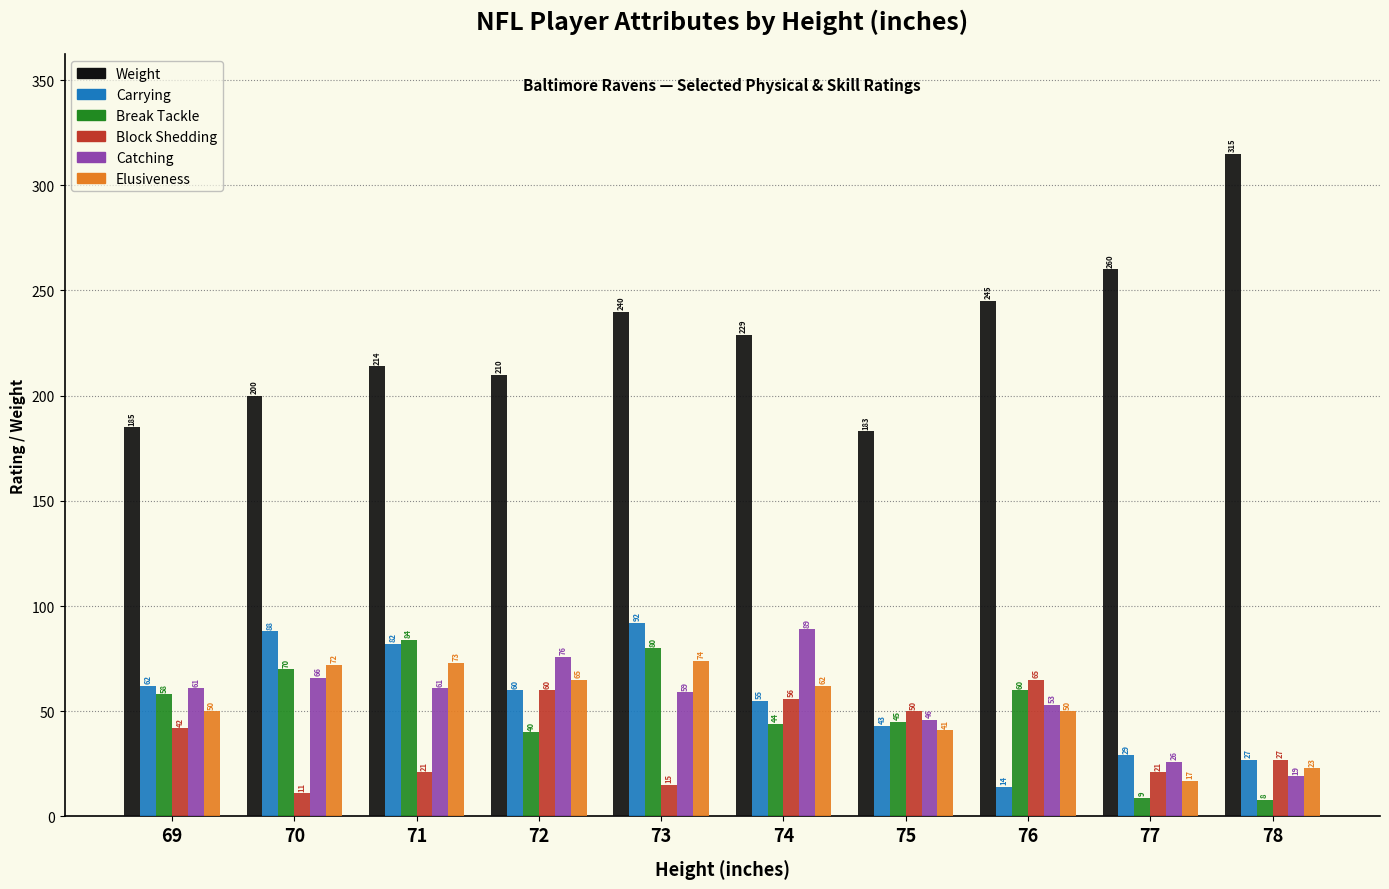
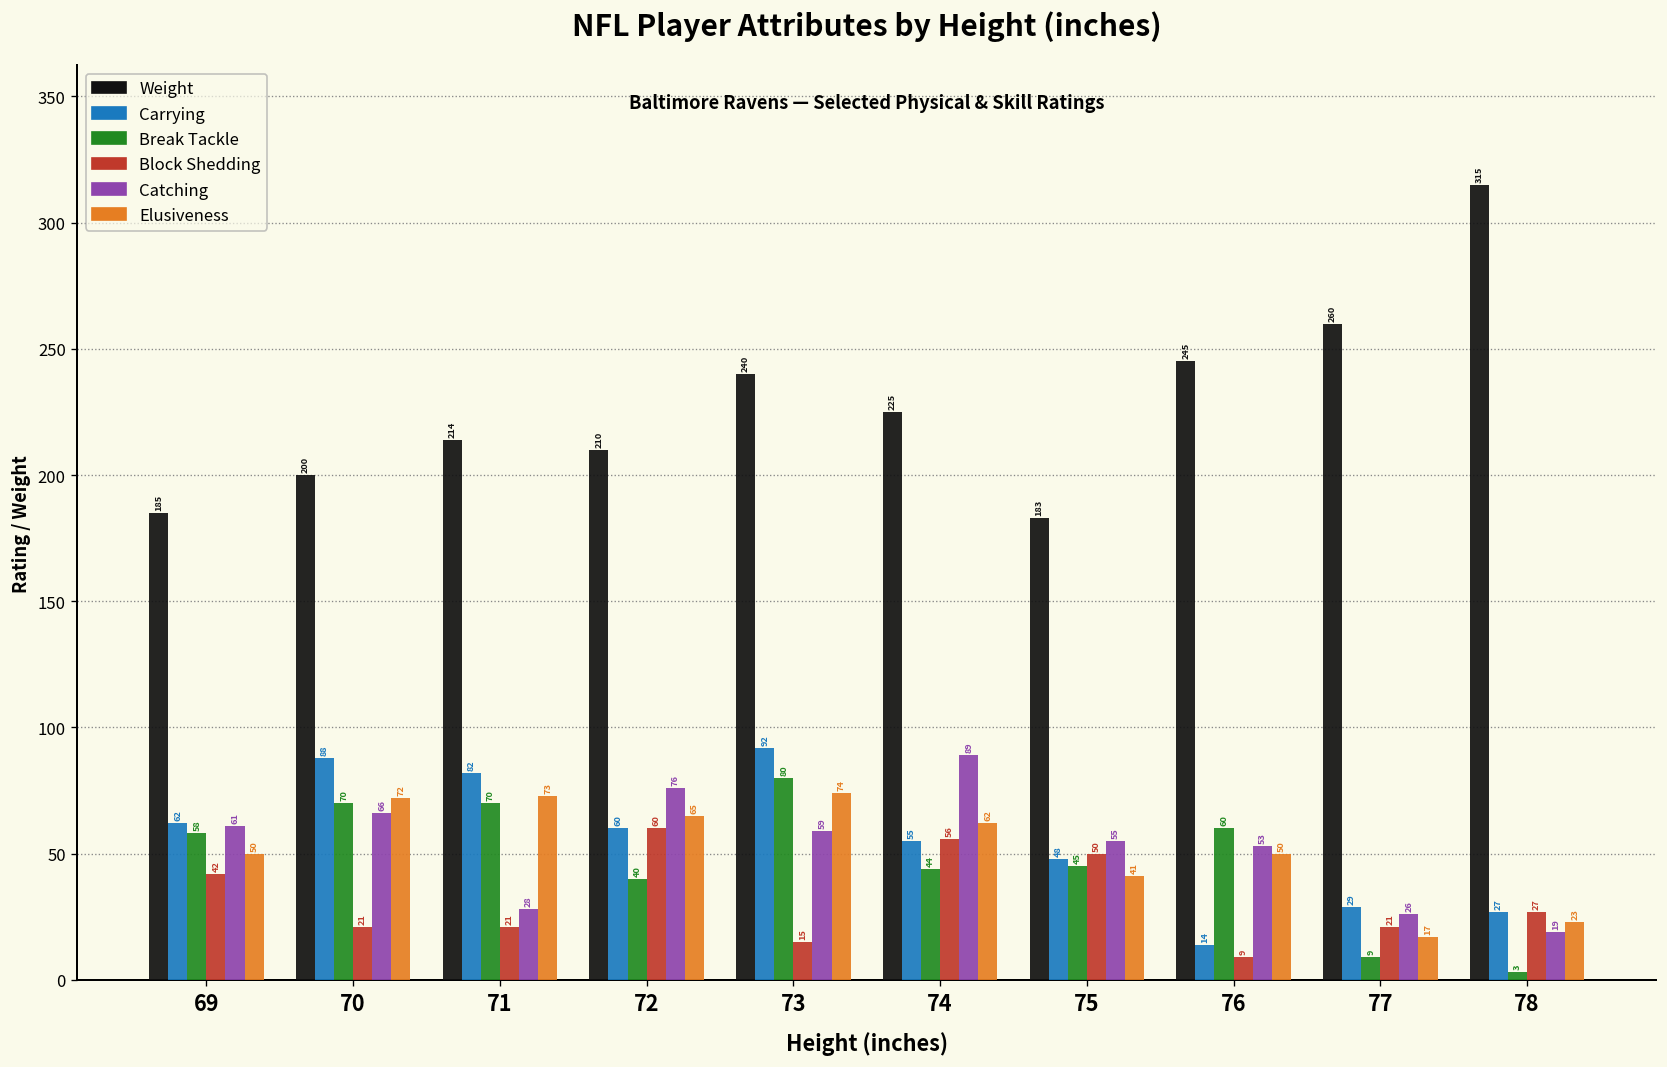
Block Shedding, 70: 11 -> 21
Break Tackle, 71: 84 -> 70
Catching, 71: 61 -> 28
Weight, 74: 229 -> 225
Carrying, 75: 43 -> 48
Catching, 75: 46 -> 55
Block Shedding, 76: 65 -> 9
Break Tackle, 78: 8 -> 3
